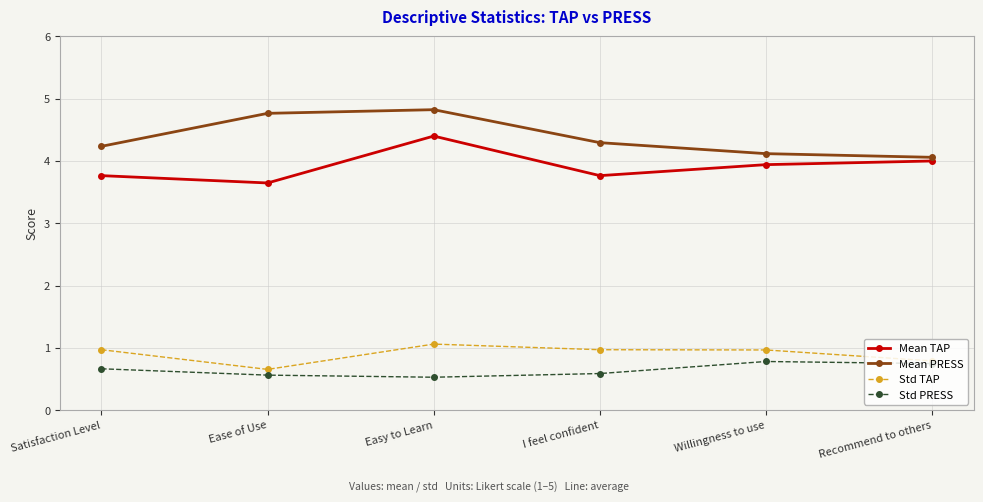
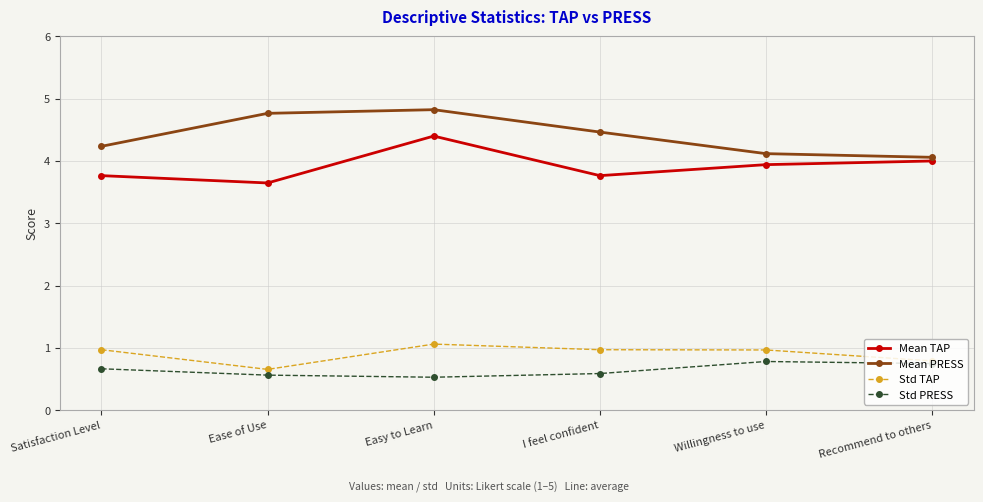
Mean PRESS, I feel confident: 4.3 -> 4.5
